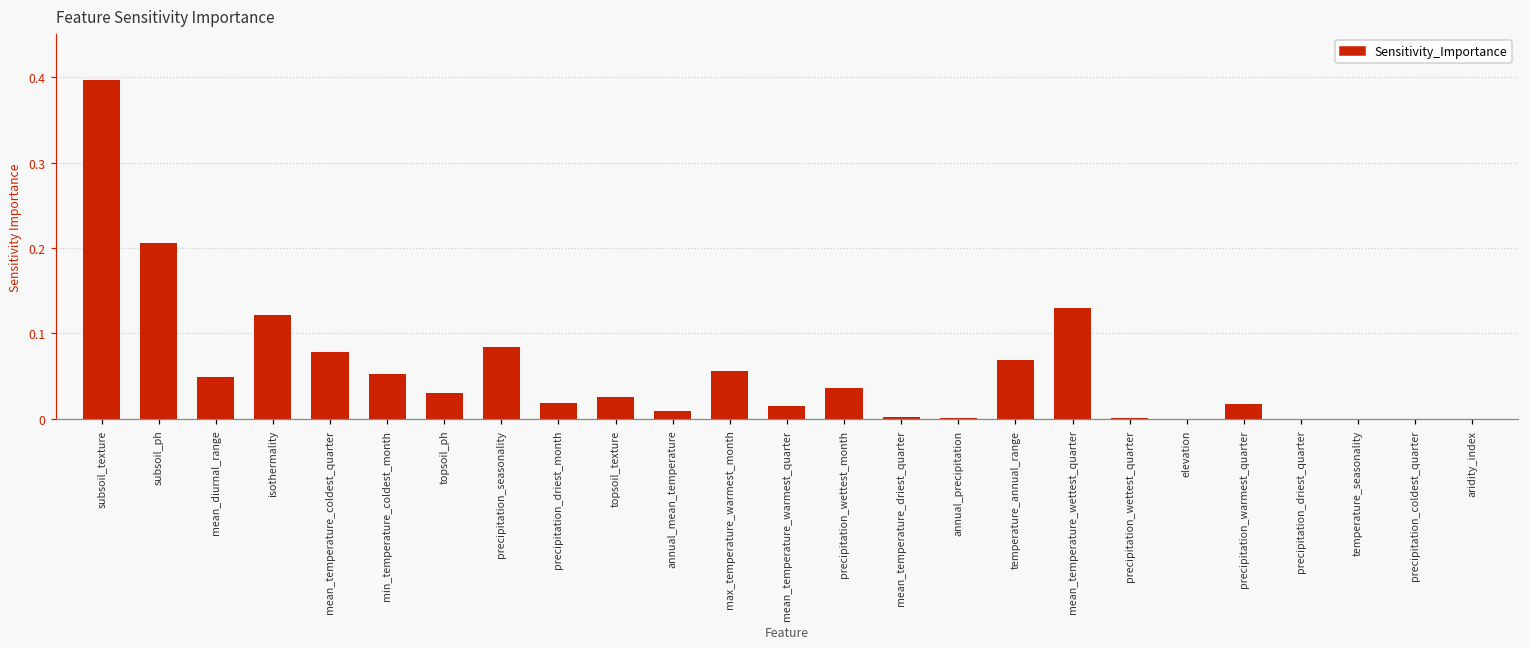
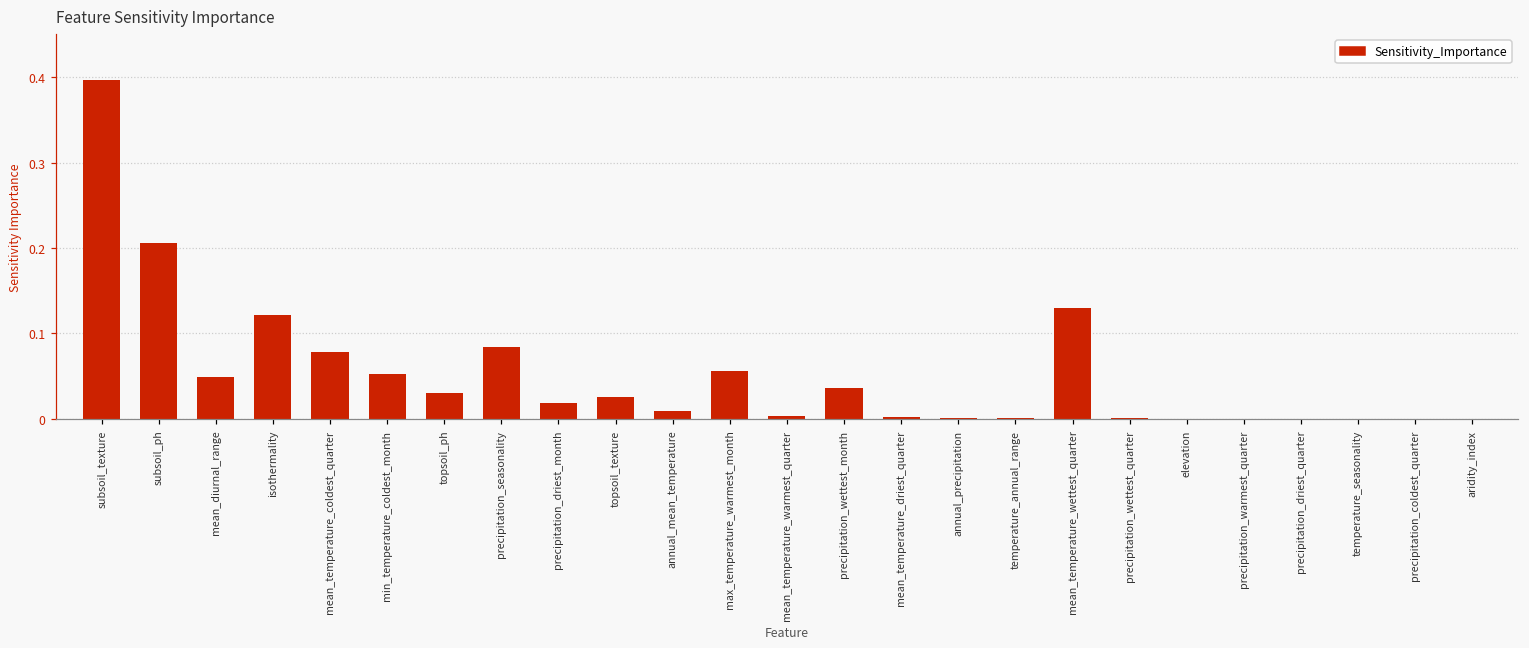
mean_temperature_warmest_quarter: 0.02 -> 0.00
temperature_annual_range: 0.07 -> 0.00
precipitation_warmest_quarter: 0.02 -> 0.00
